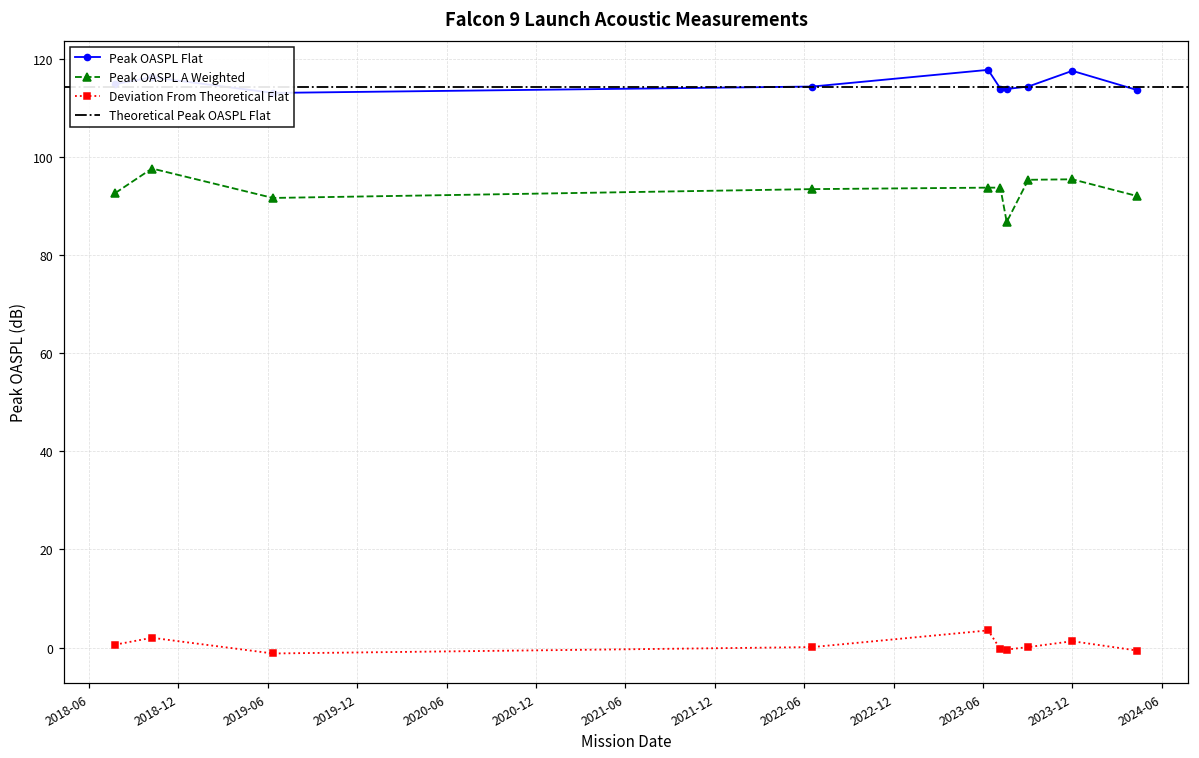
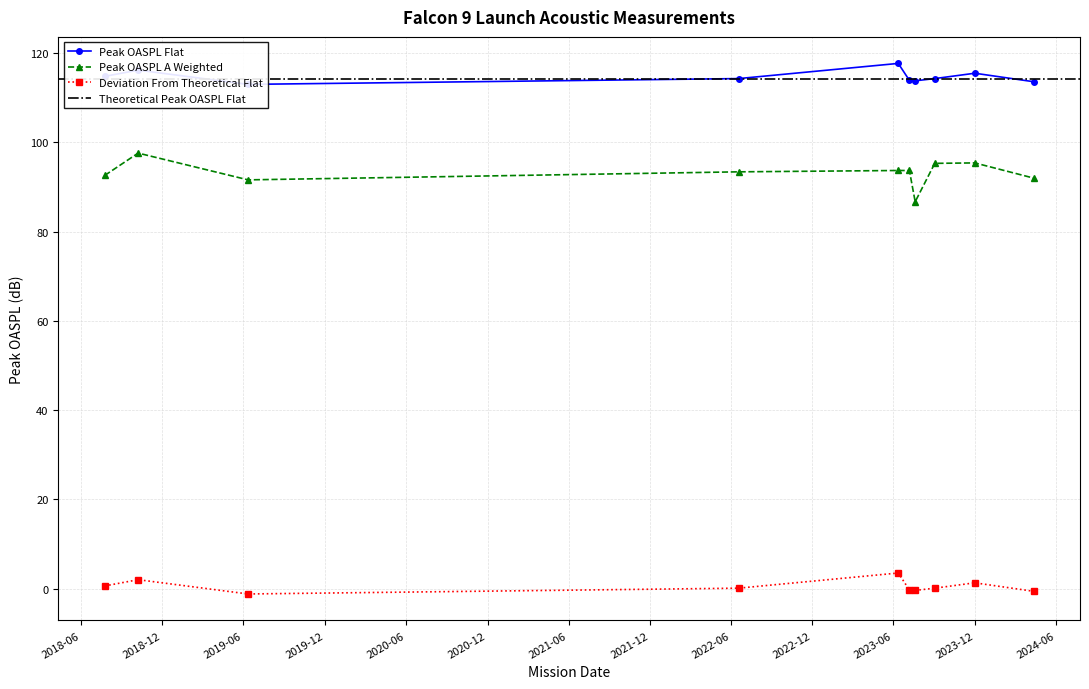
Peak OASPL Flat, 2023-12: 118 -> 116
